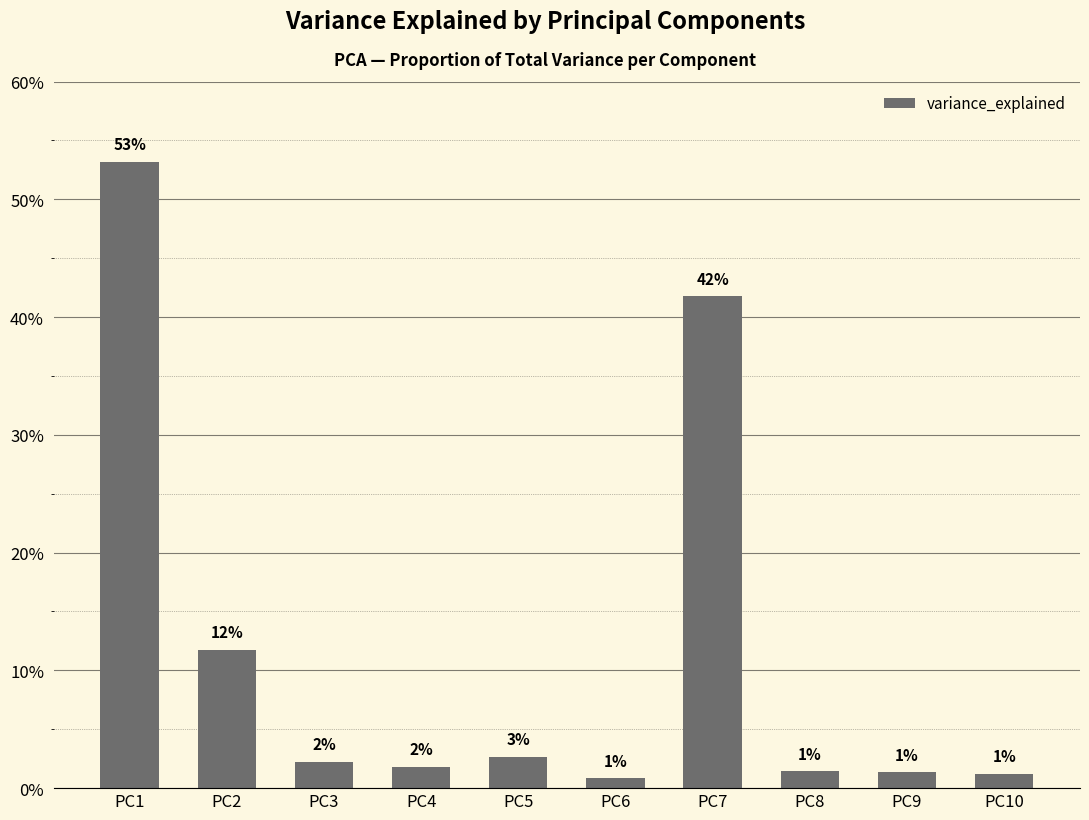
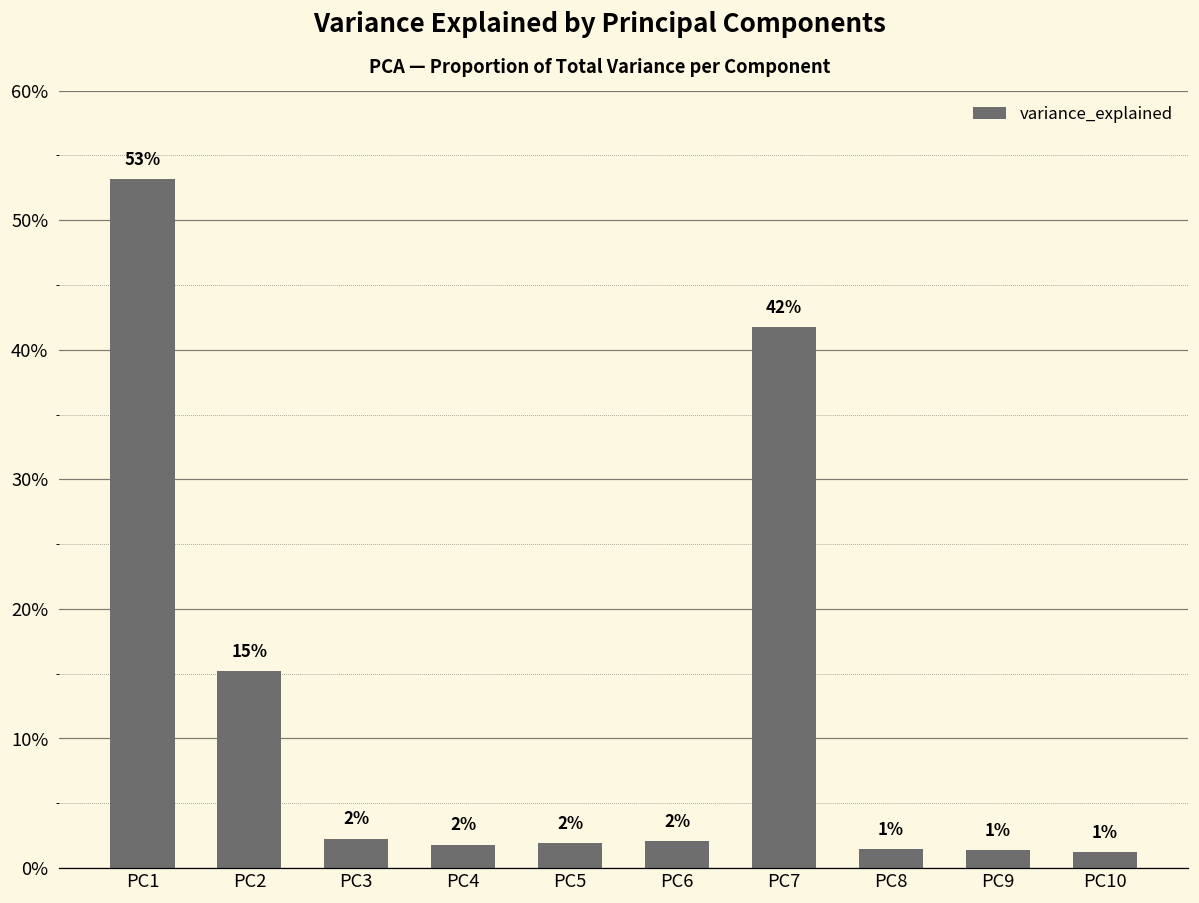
PC2: 12% -> 15%
PC5: 3% -> 2%
PC6: 1% -> 2%
